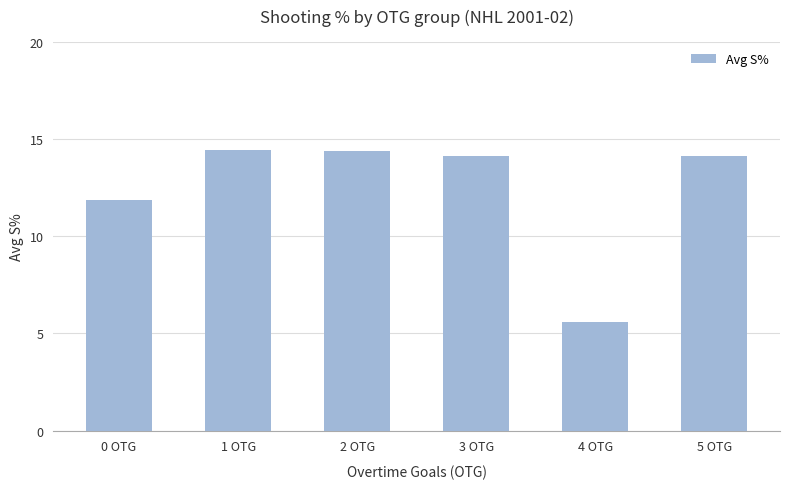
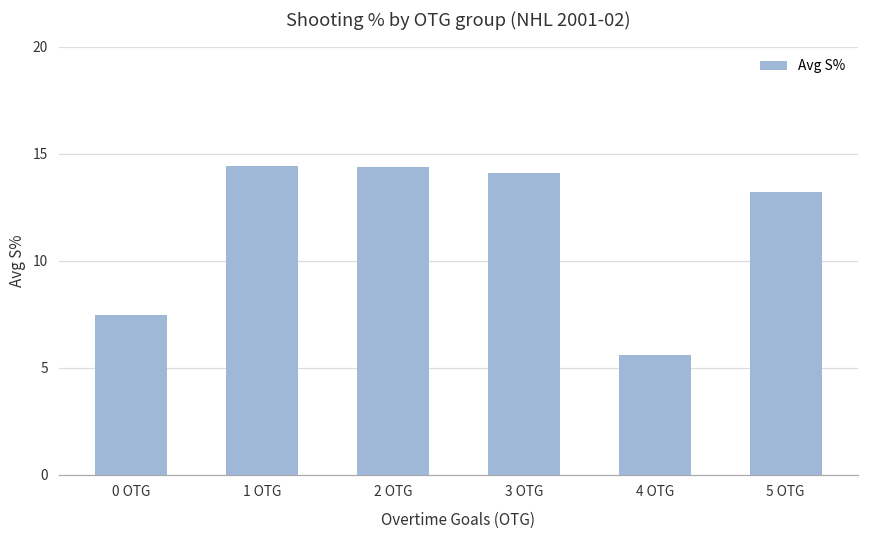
0 OTG: 11.9 -> 7.5
5 OTG: 14.1 -> 13.2
